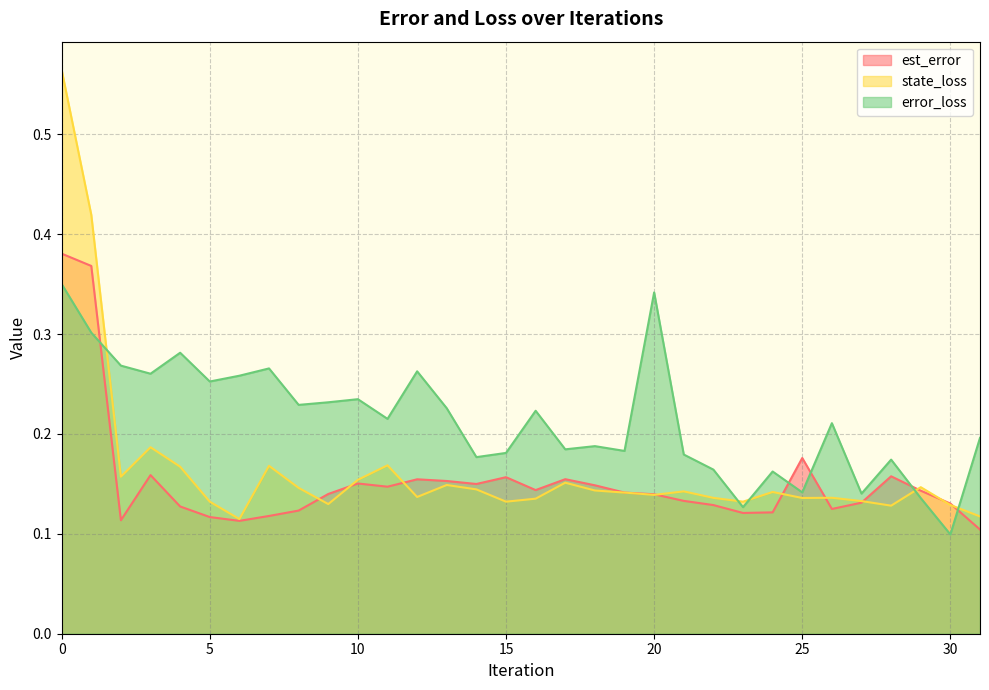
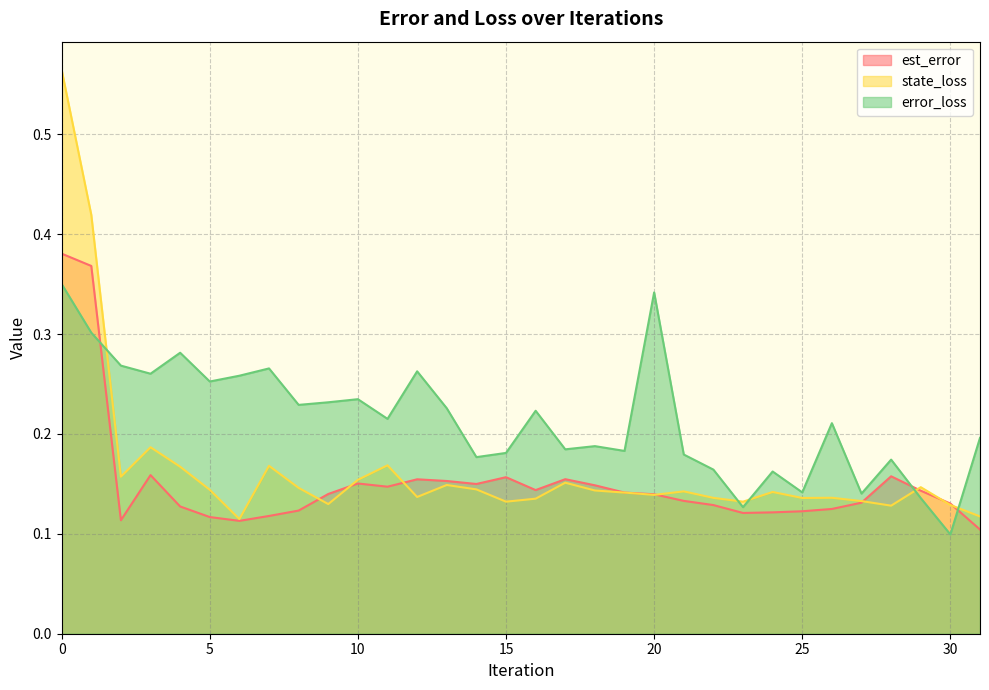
state_loss, 5: 0.13 -> 0.14
est_error, 25: 0.18 -> 0.12
